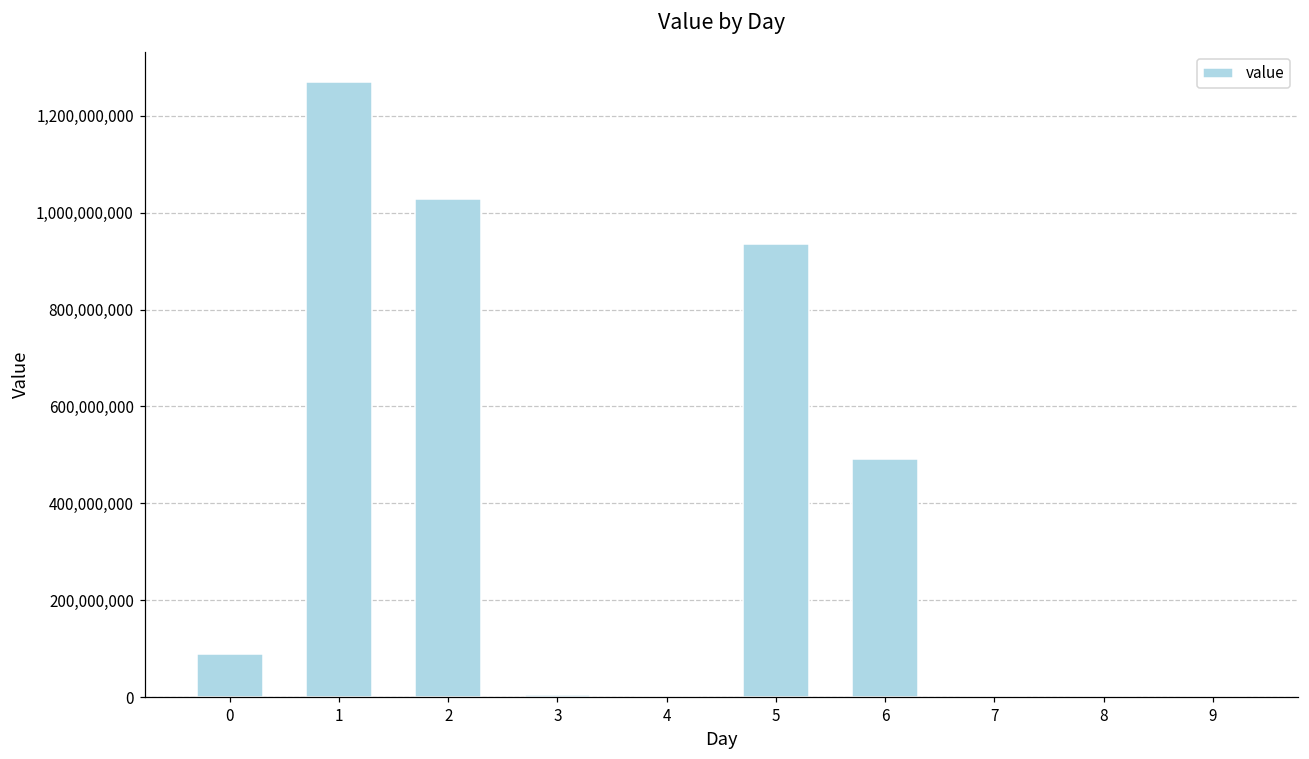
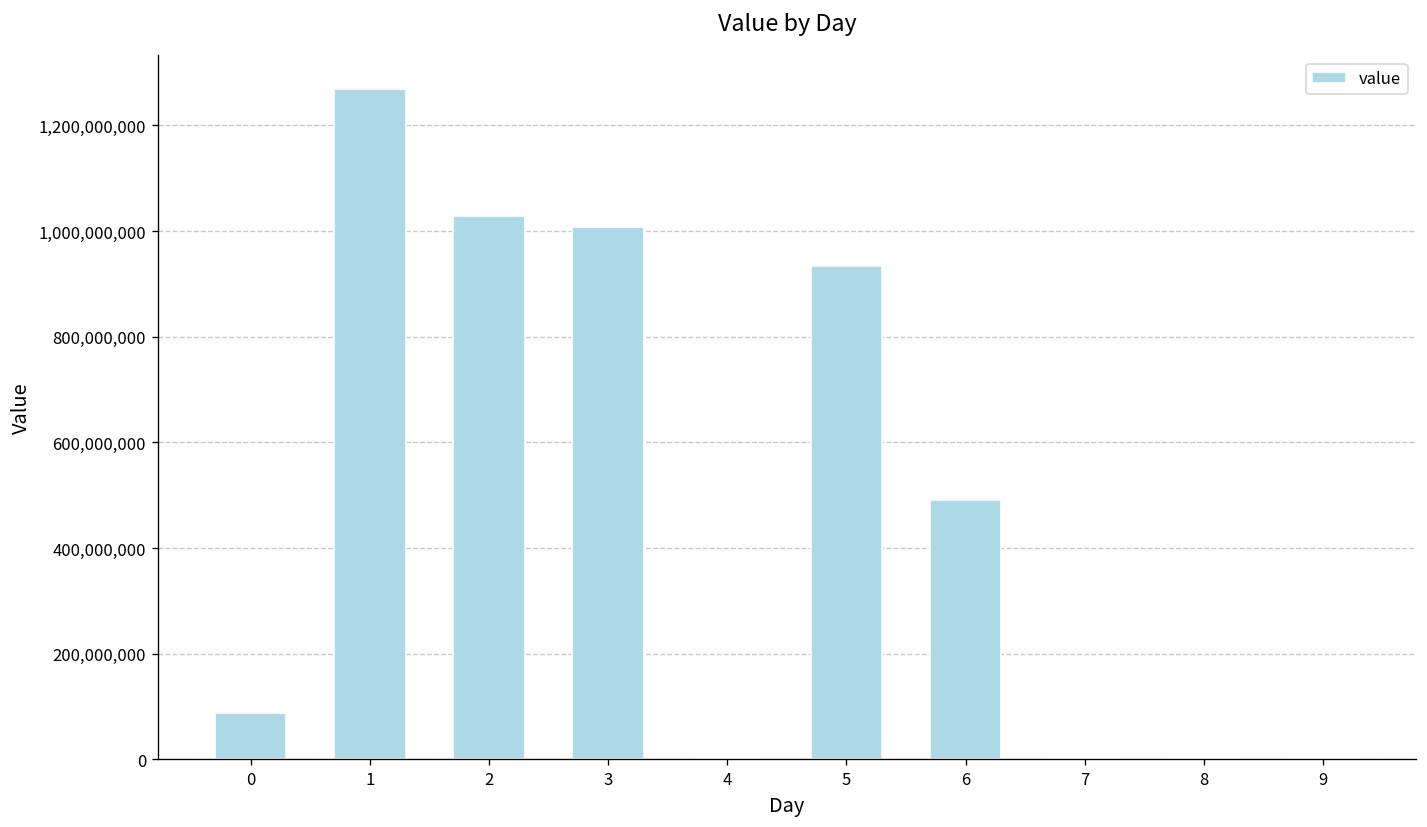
3: 10,000,000 -> 1,010,000,000
